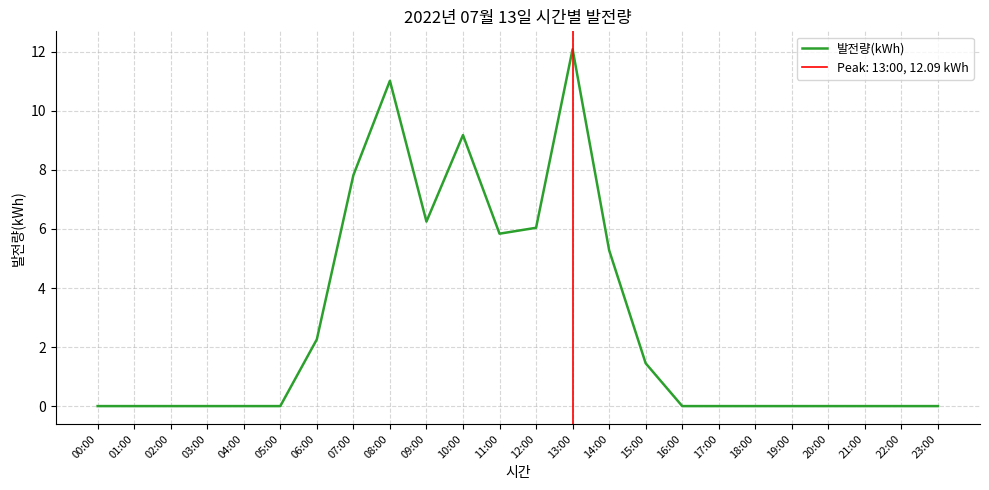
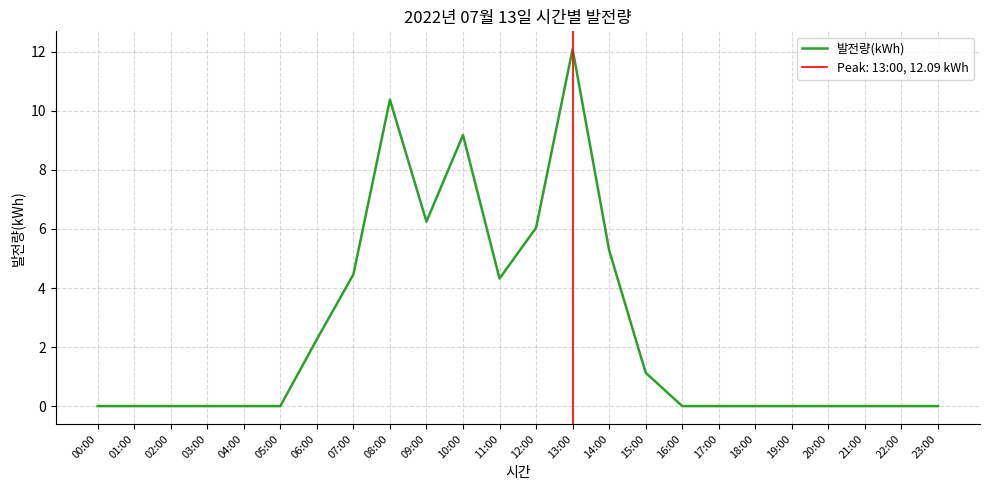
07:00: 7.8 -> 4.5
08:00: 11.0 -> 10.4
11:00: 5.8 -> 4.3
15:00: 1.5 -> 1.1
